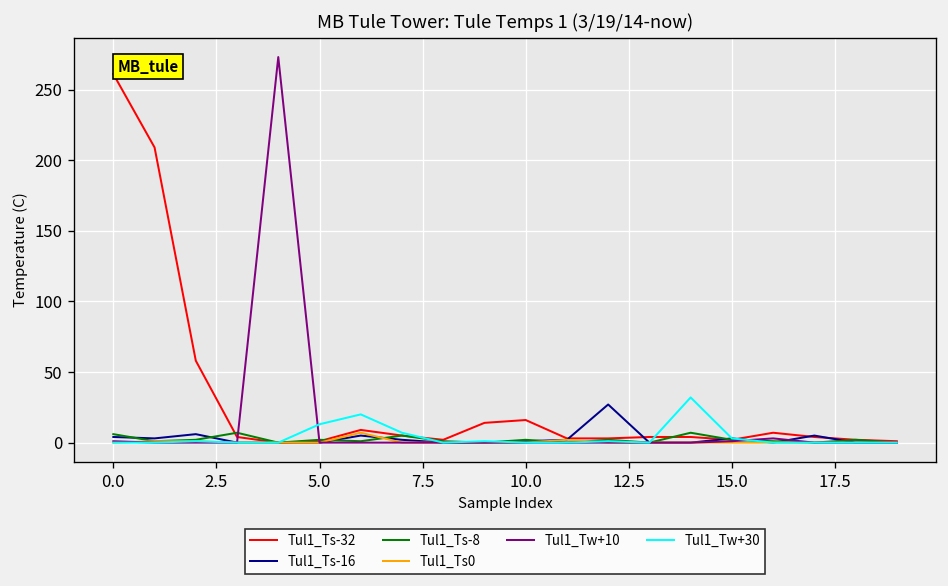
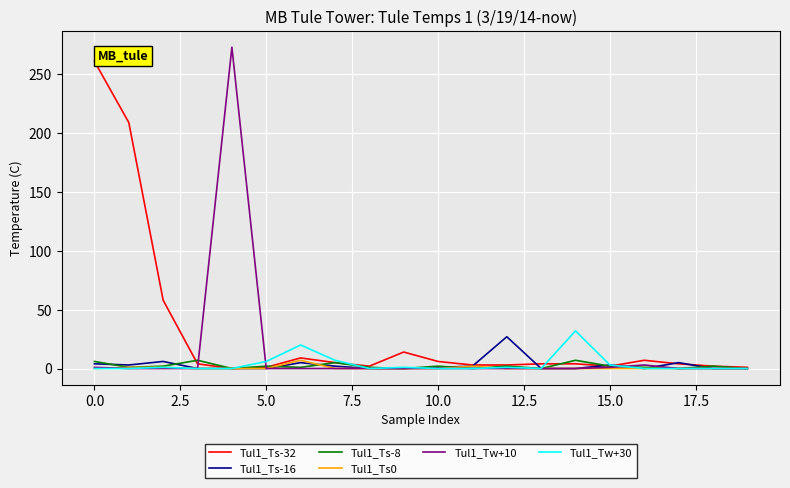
Tul1_Tw+30, 5.0: 13 -> 6
Tul1_Ts-32, 10.0: 16 -> 6
